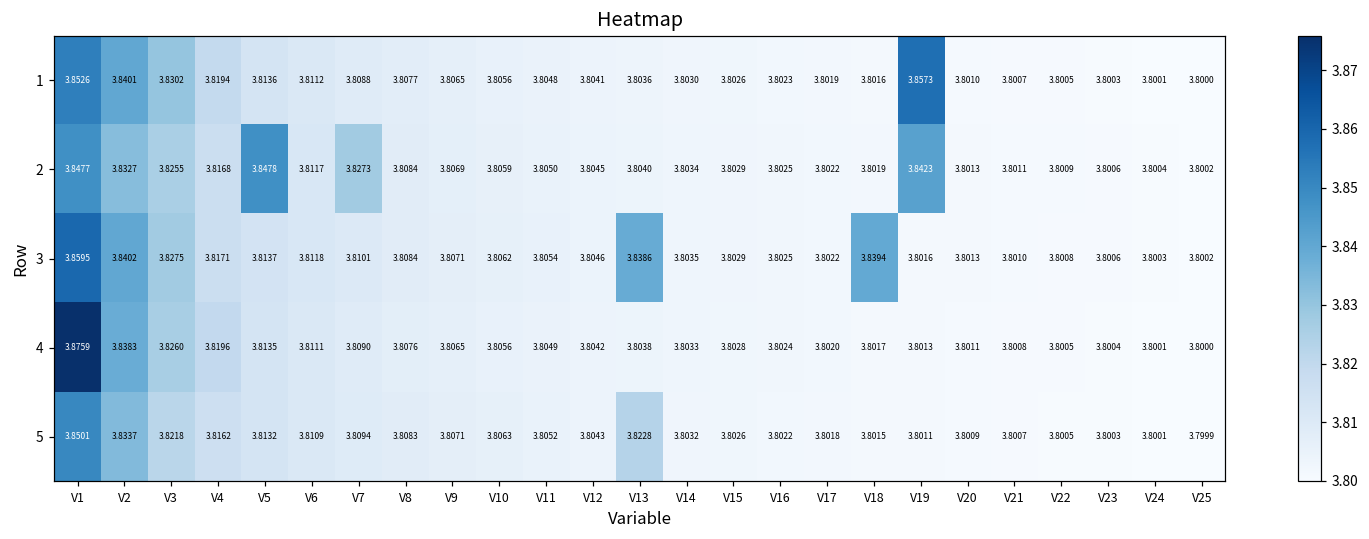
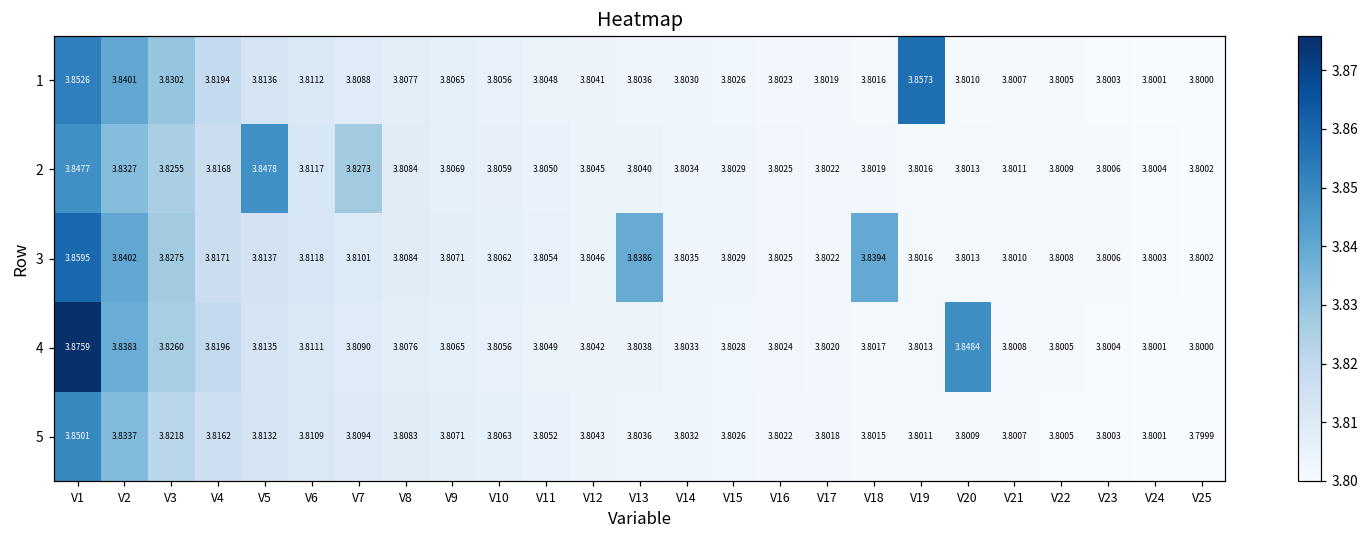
2, V19: 3.8423 -> 3.8016
4, V20: 3.8011 -> 3.8484
5, V13: 3.8228 -> 3.8036
